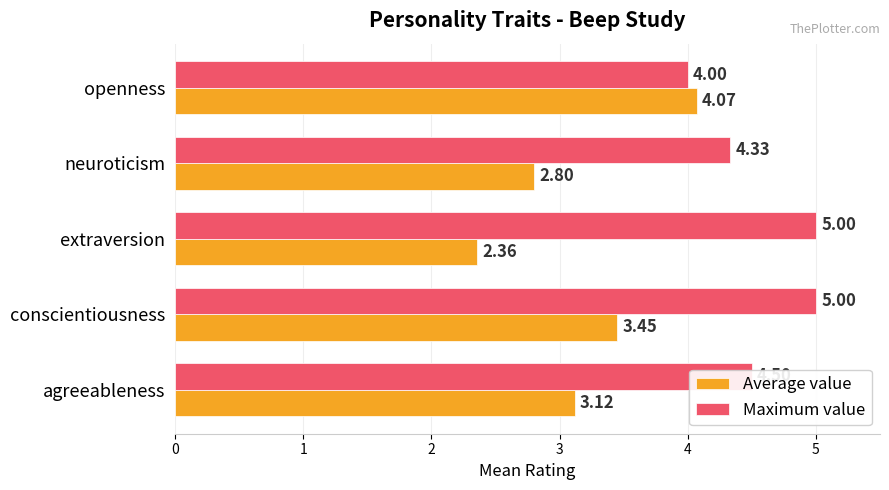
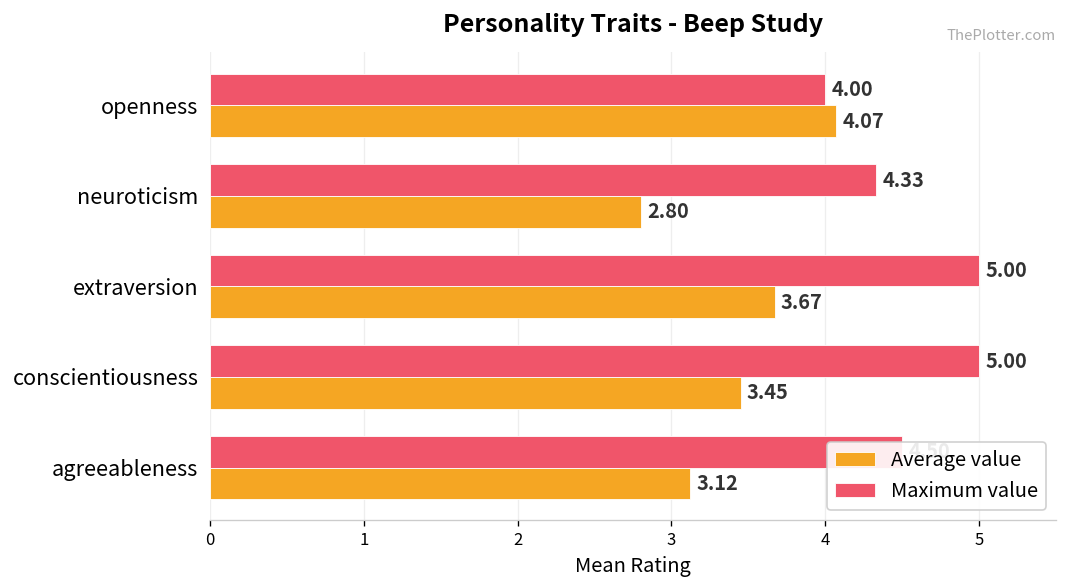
Average value, extraversion: 2.36 -> 3.67
